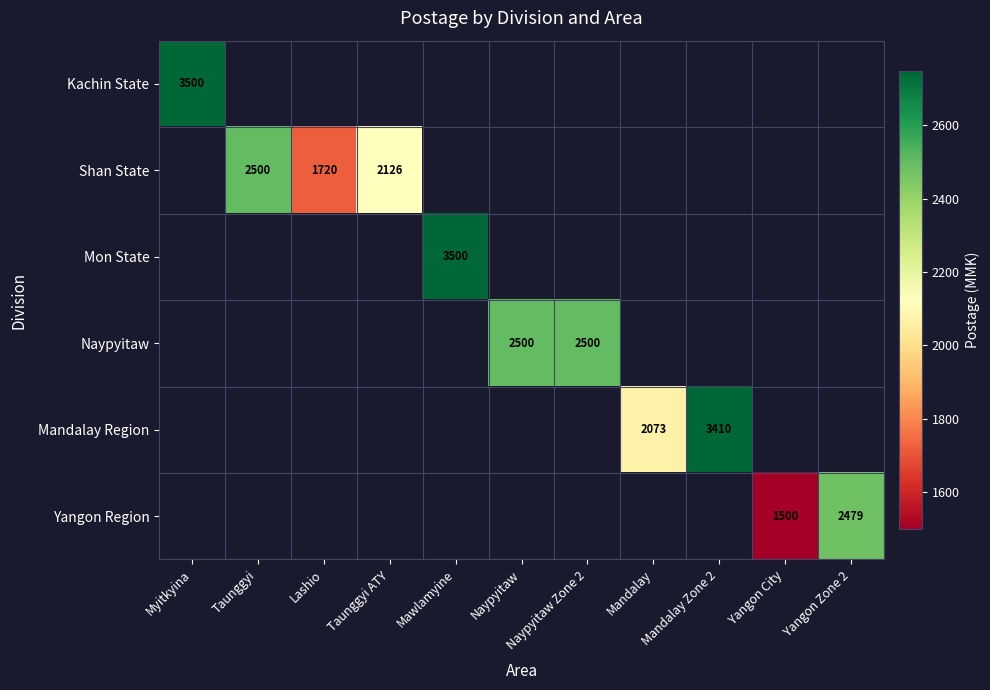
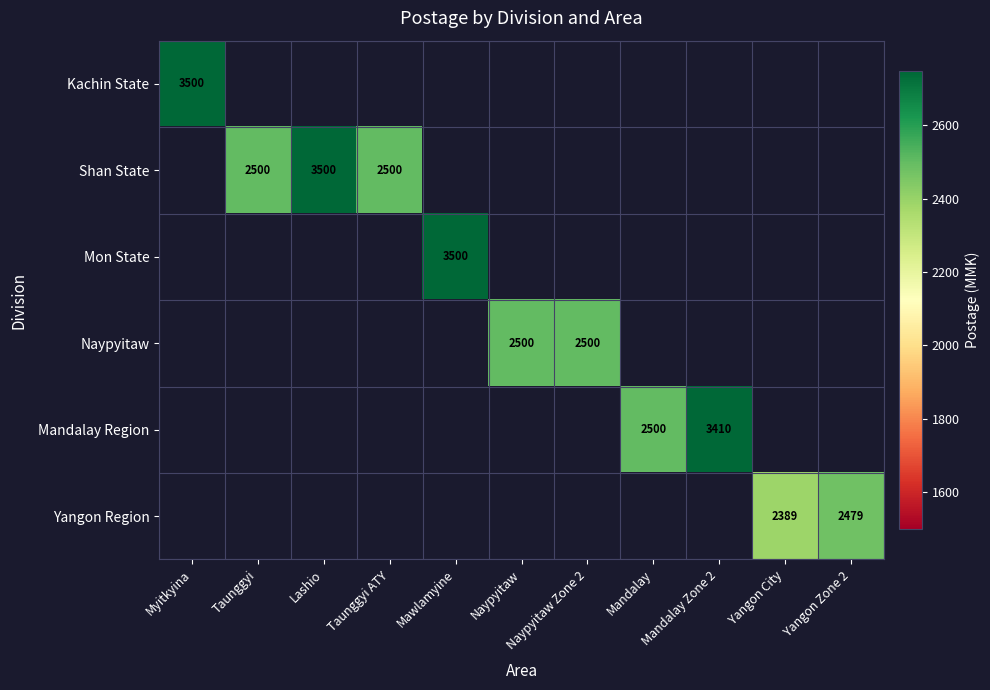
Shan State, Lashio: 1720 -> 3500
Shan State, Taunggyi ATY: 2126 -> 2500
Mandalay Region, Mandalay: 2073 -> 2500
Yangon Region, Yangon City: 1500 -> 2389
